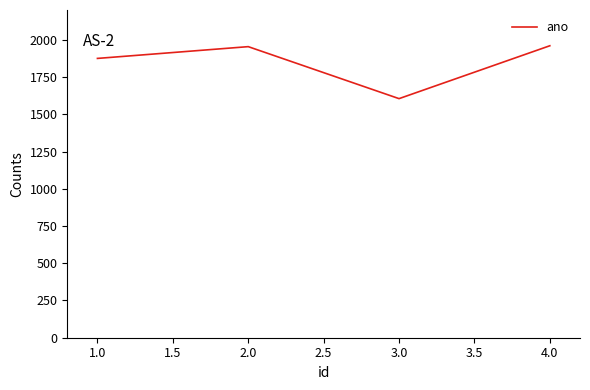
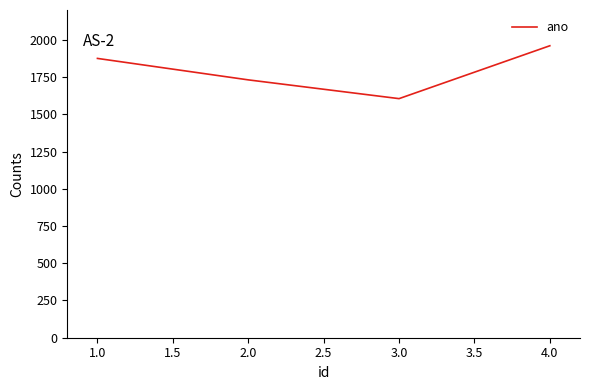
2.0: 1950 -> 1730
